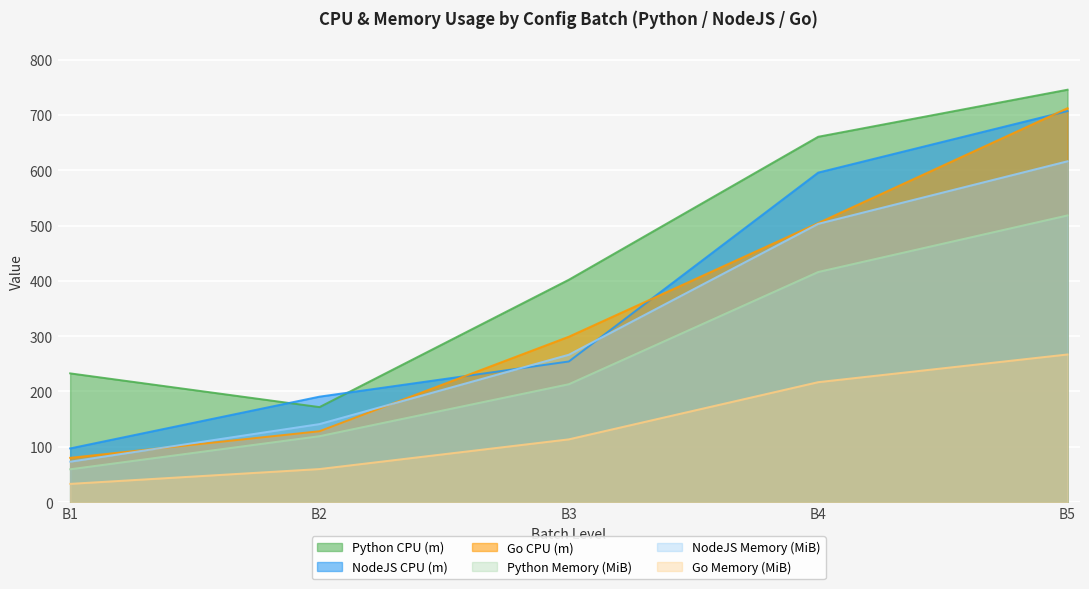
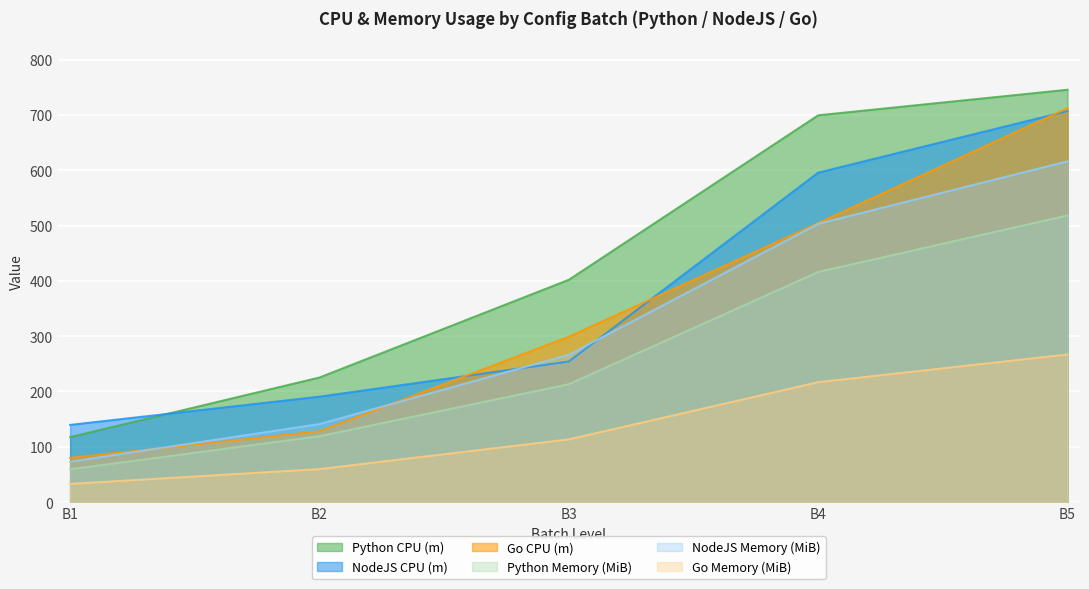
Python CPU (m), B1: 230 -> 120
NodeJS CPU (m), B1: 100 -> 140
Python CPU (m), B2: 170 -> 230
Python CPU (m), B4: 660 -> 700
